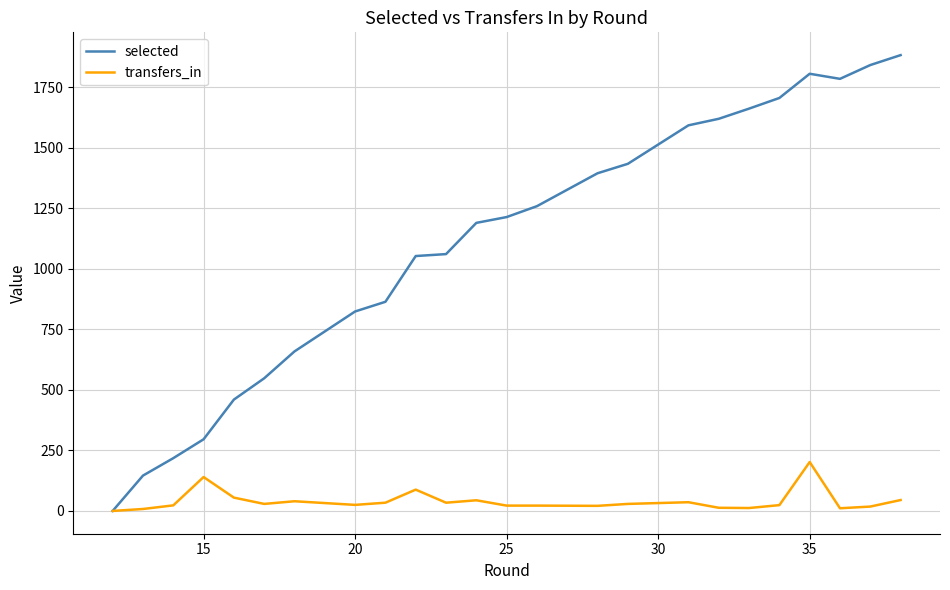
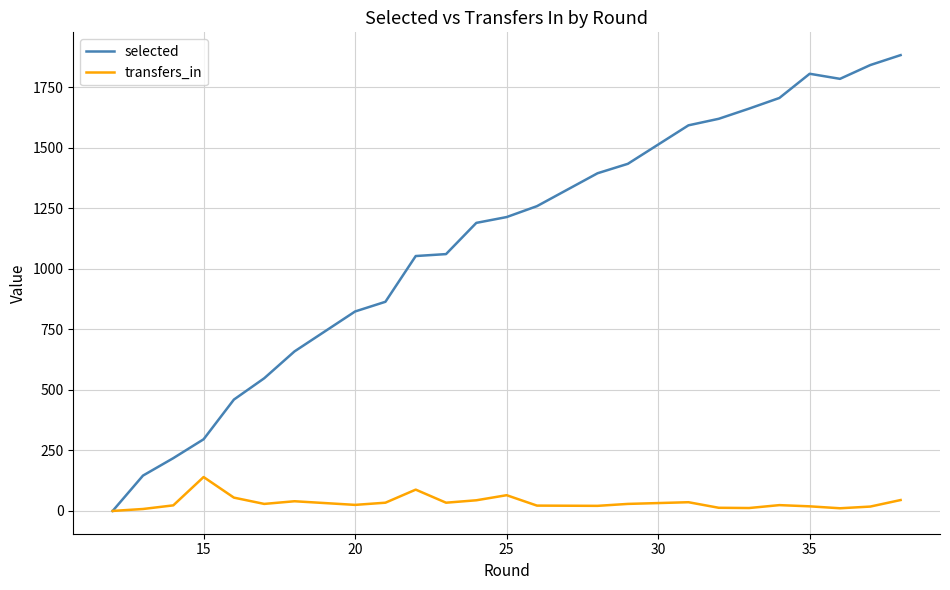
transfers_in, 25: 20 -> 70
transfers_in, 35: 200 -> 20
